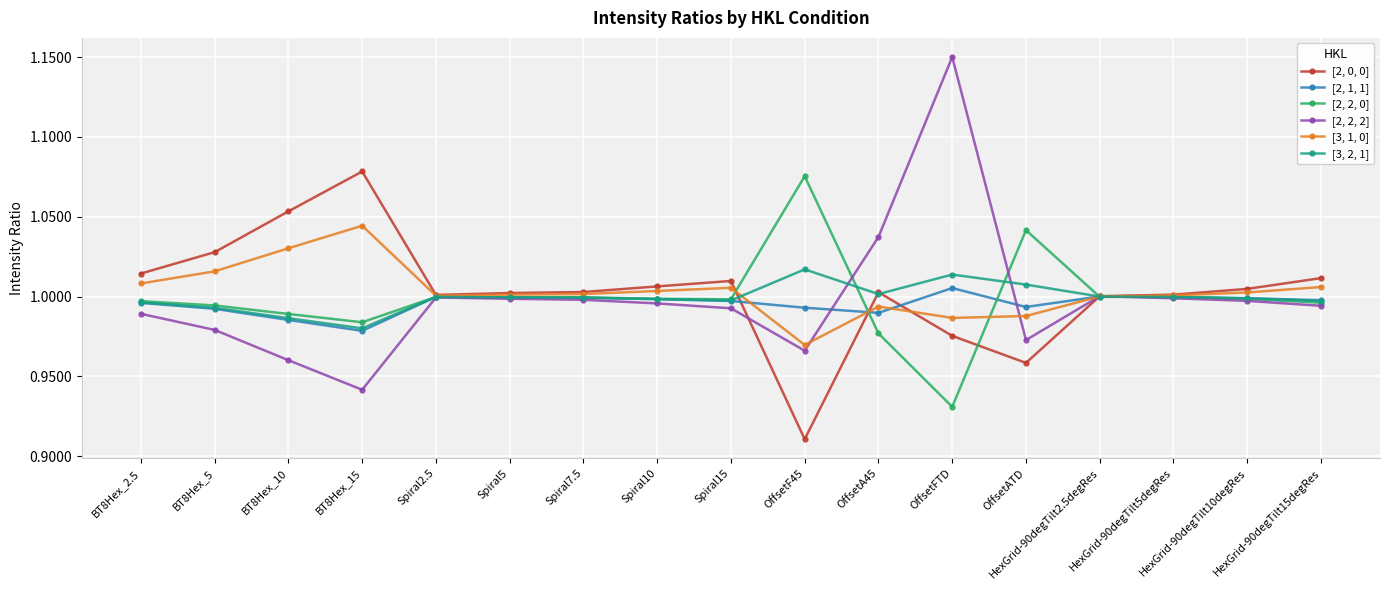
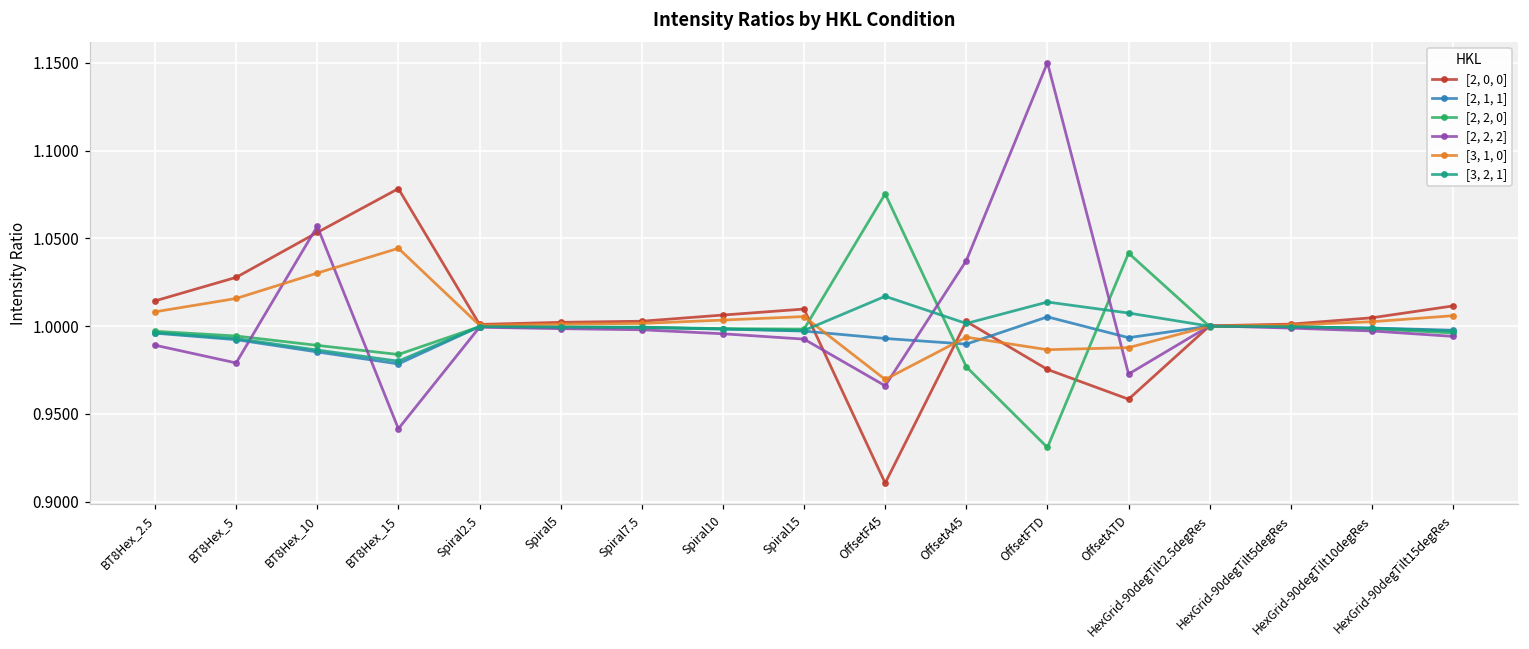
[2, 2, 2], BT8Hex_10: 0.960 -> 1.057
